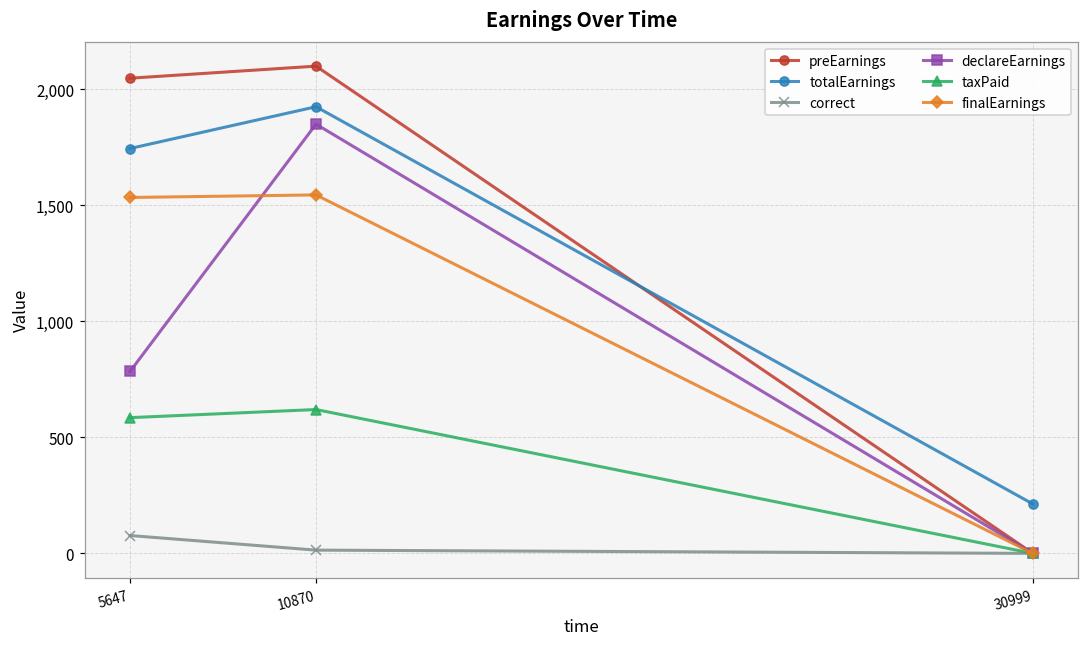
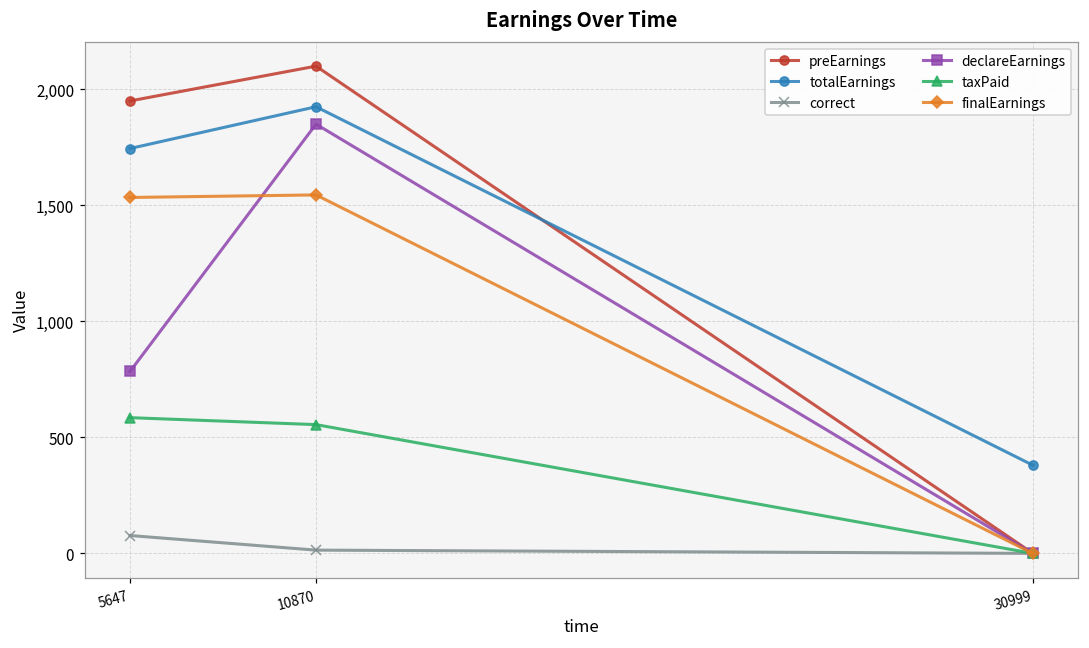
preEarnings, 5647: 2,050 -> 1,950
taxPaid, 10870: 620 -> 560
totalEarnings, 30999: 210 -> 380
